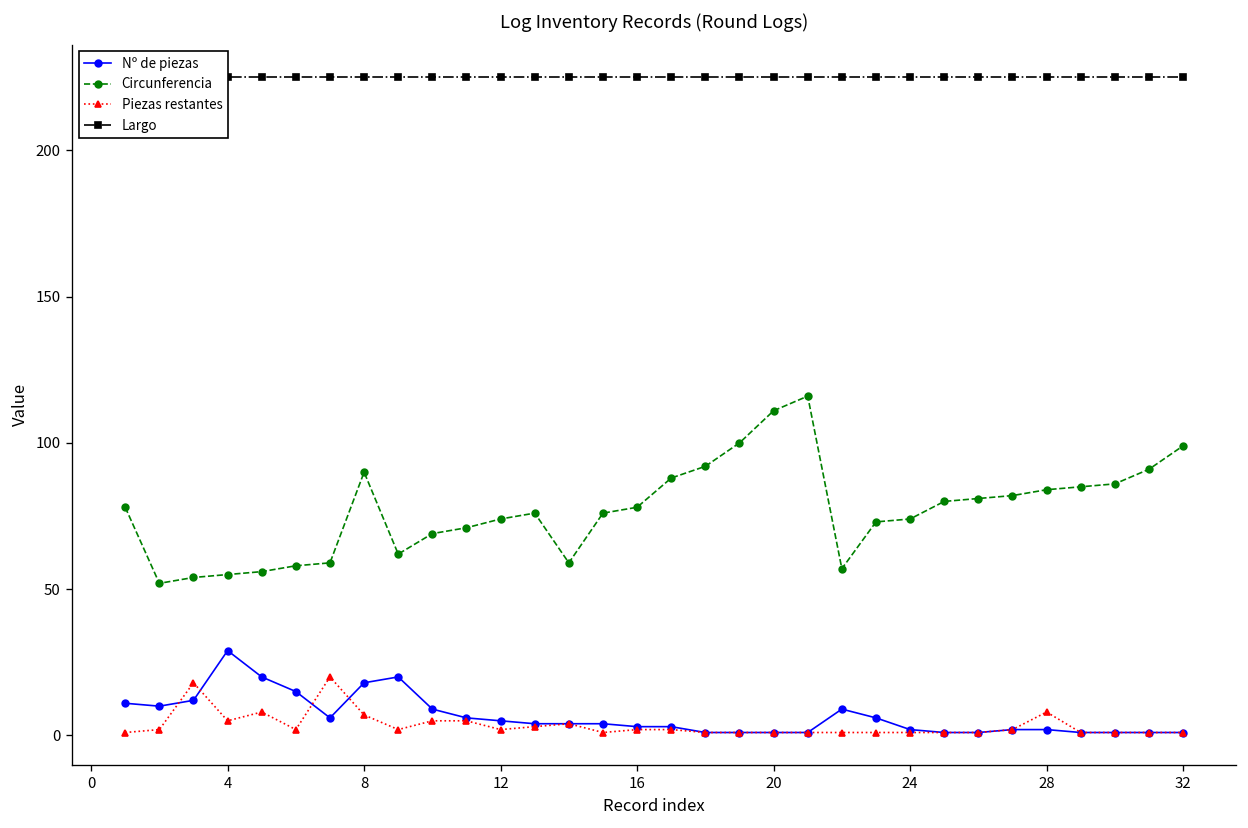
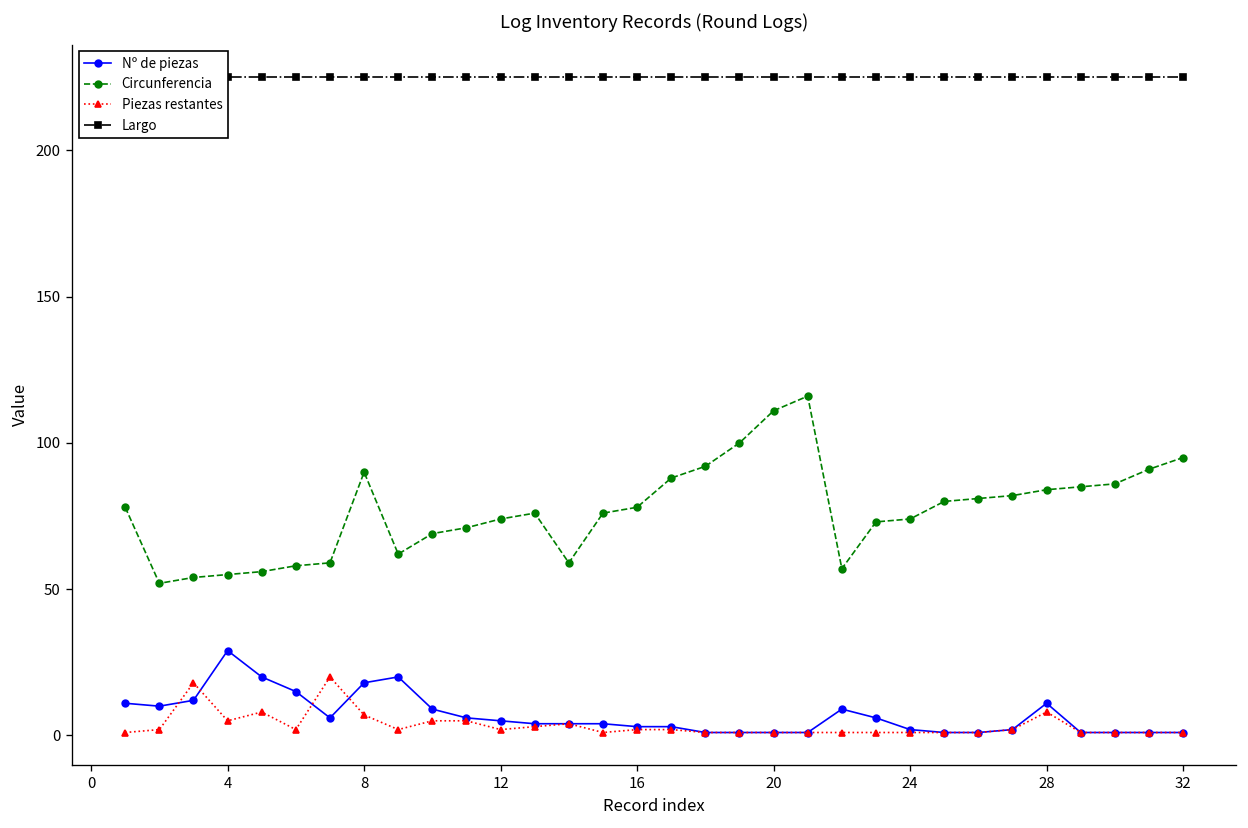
Nº de piezas, 28: 2 -> 11
Circunferencia, 32: 99 -> 95
